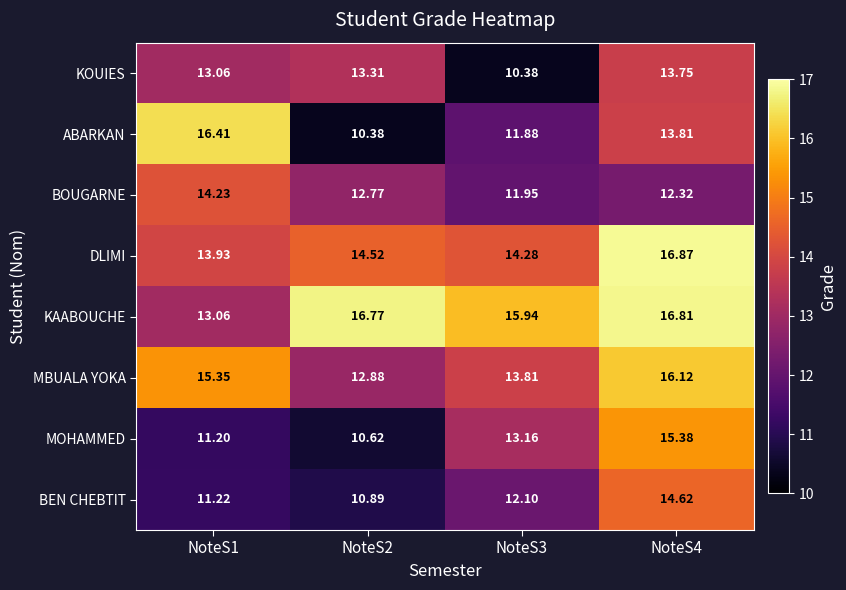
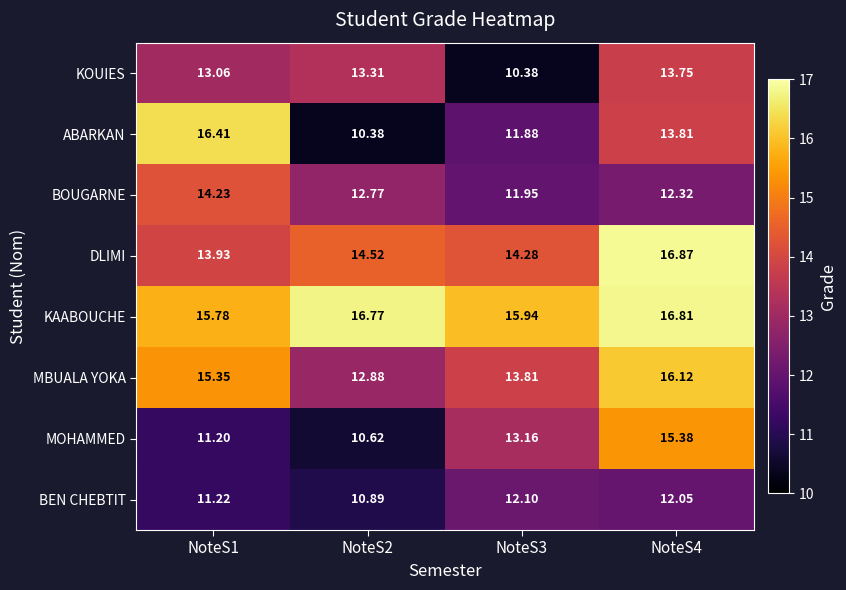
KAABOUCHE, NoteS1: 13.06 -> 15.78
BEN CHEBTIT, NoteS4: 14.62 -> 12.05
